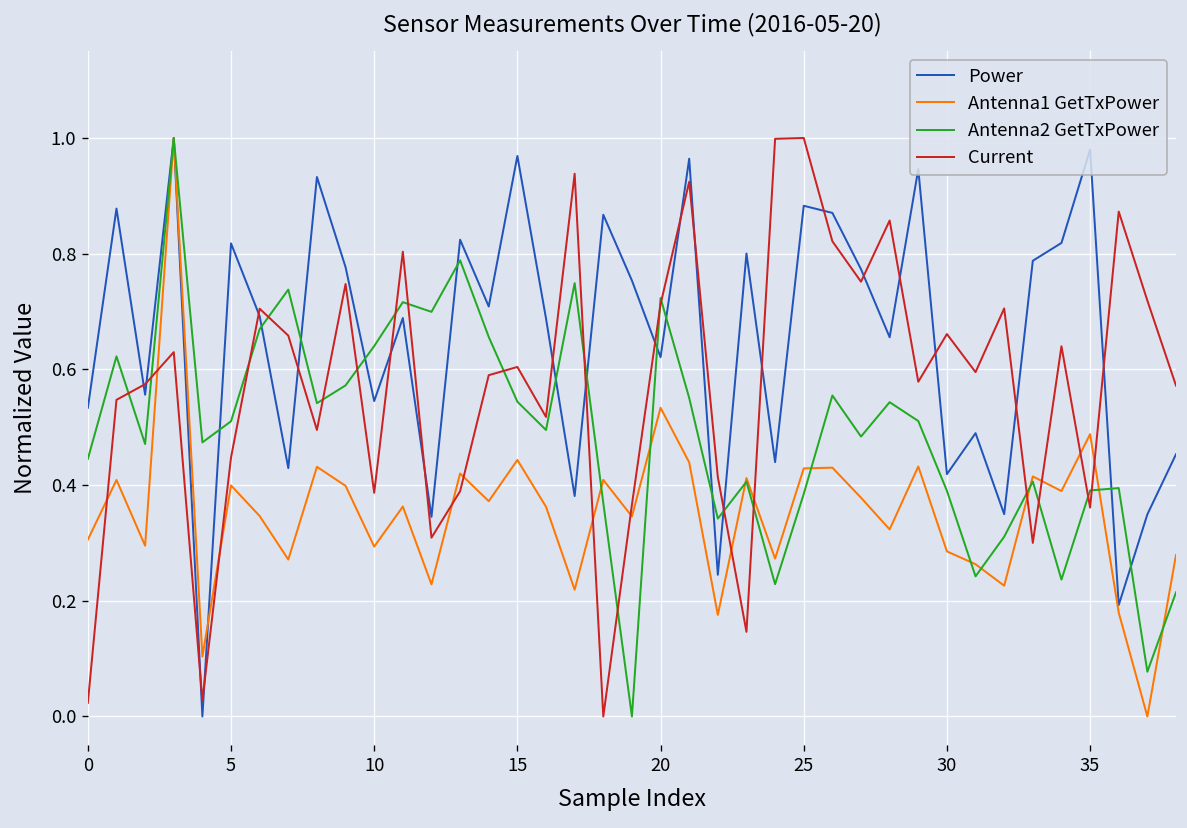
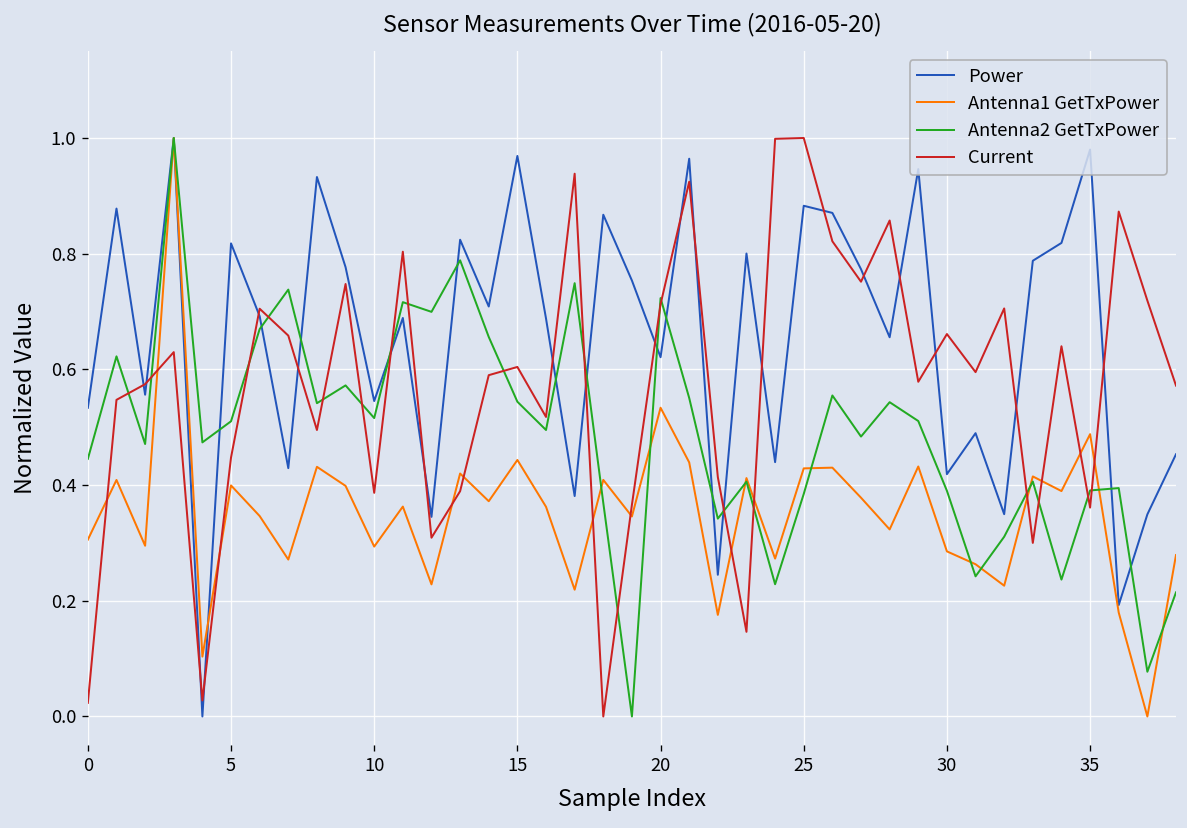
Antenna2 GetTxPower, 10: 0.64 -> 0.52
